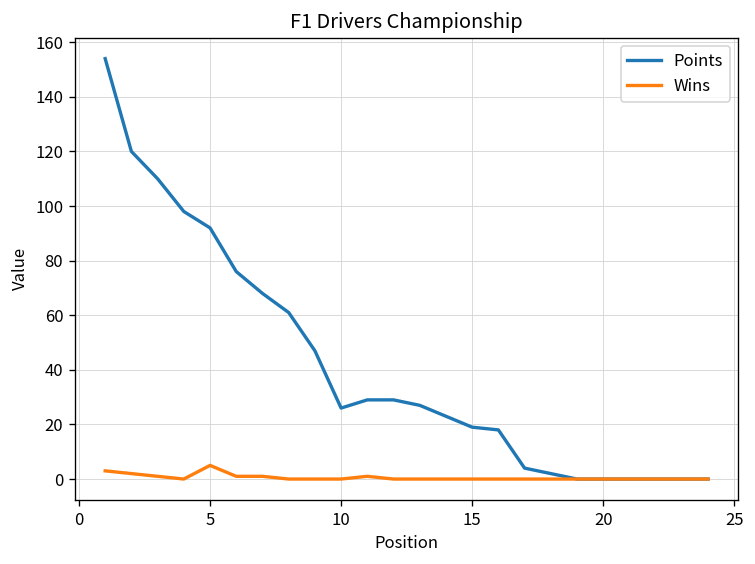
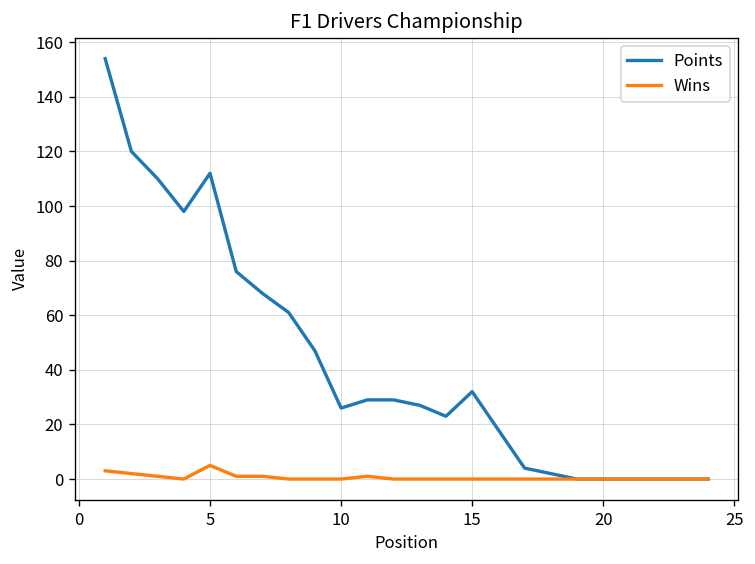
Points, 5: 92 -> 112
Points, 15: 19 -> 32
